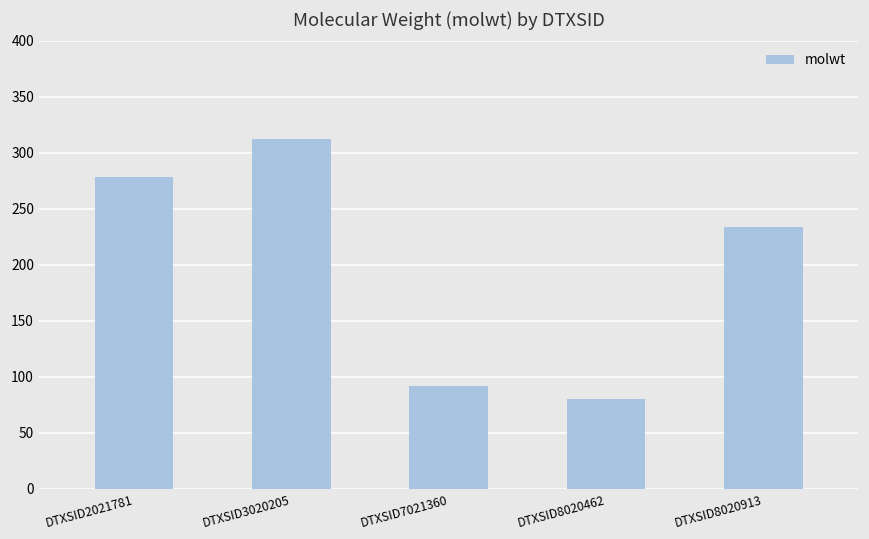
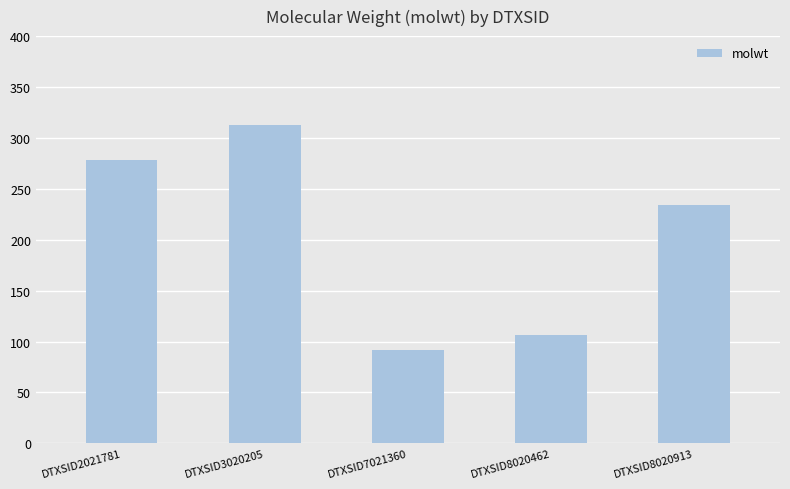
DTXSID8020462: 80 -> 106
